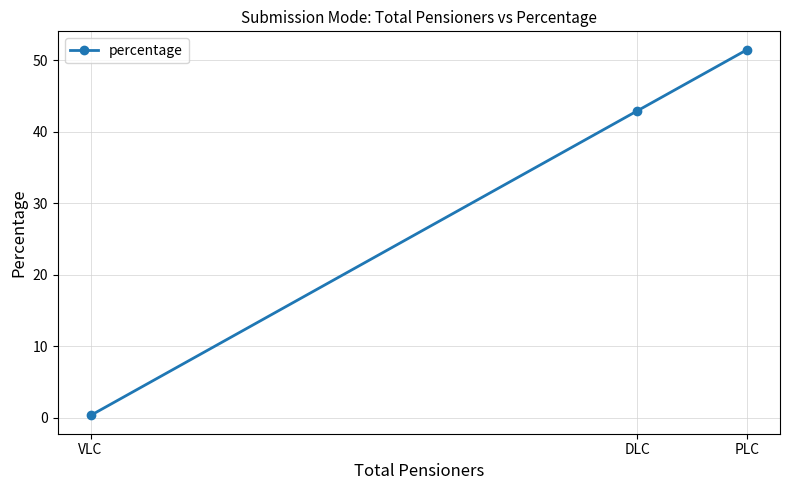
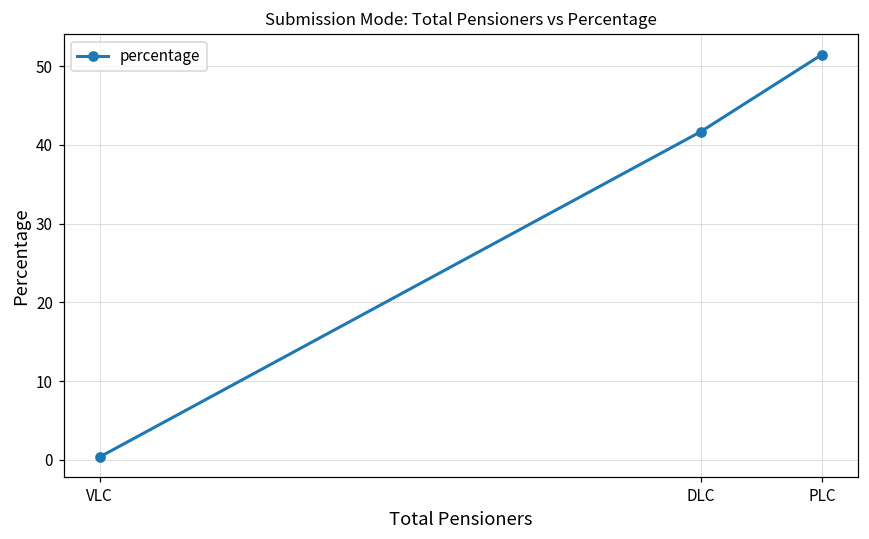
DLC: 43 -> 42
